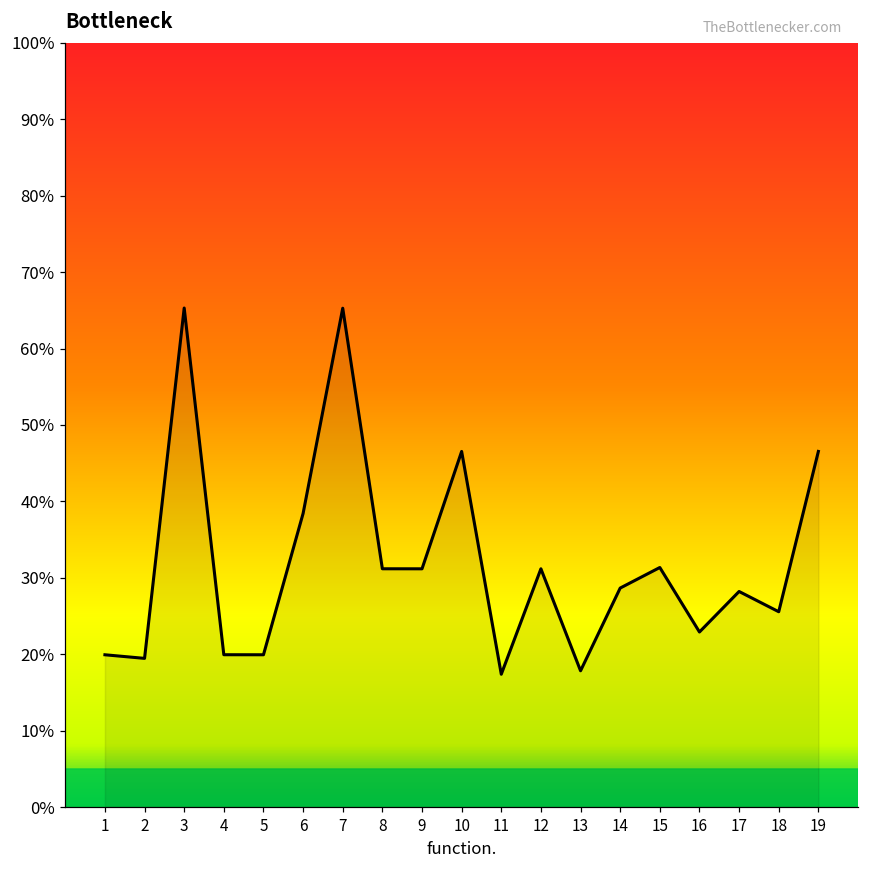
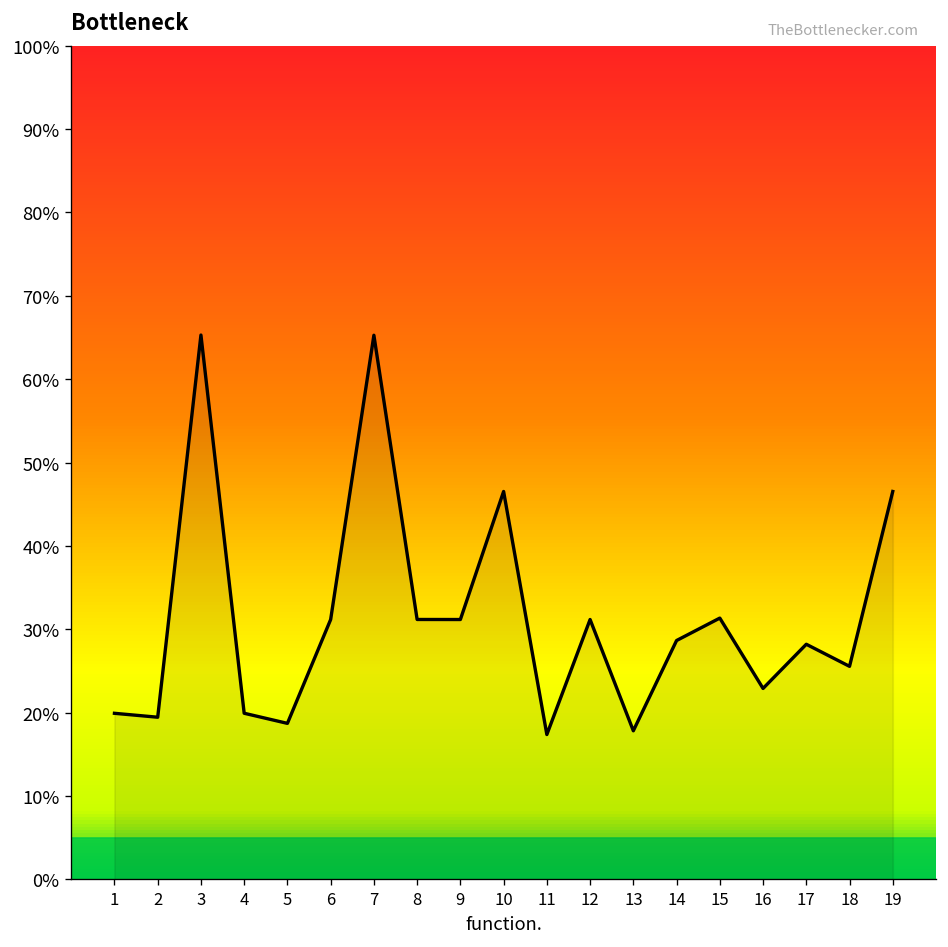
5: 20% -> 19%
6: 38% -> 31%
